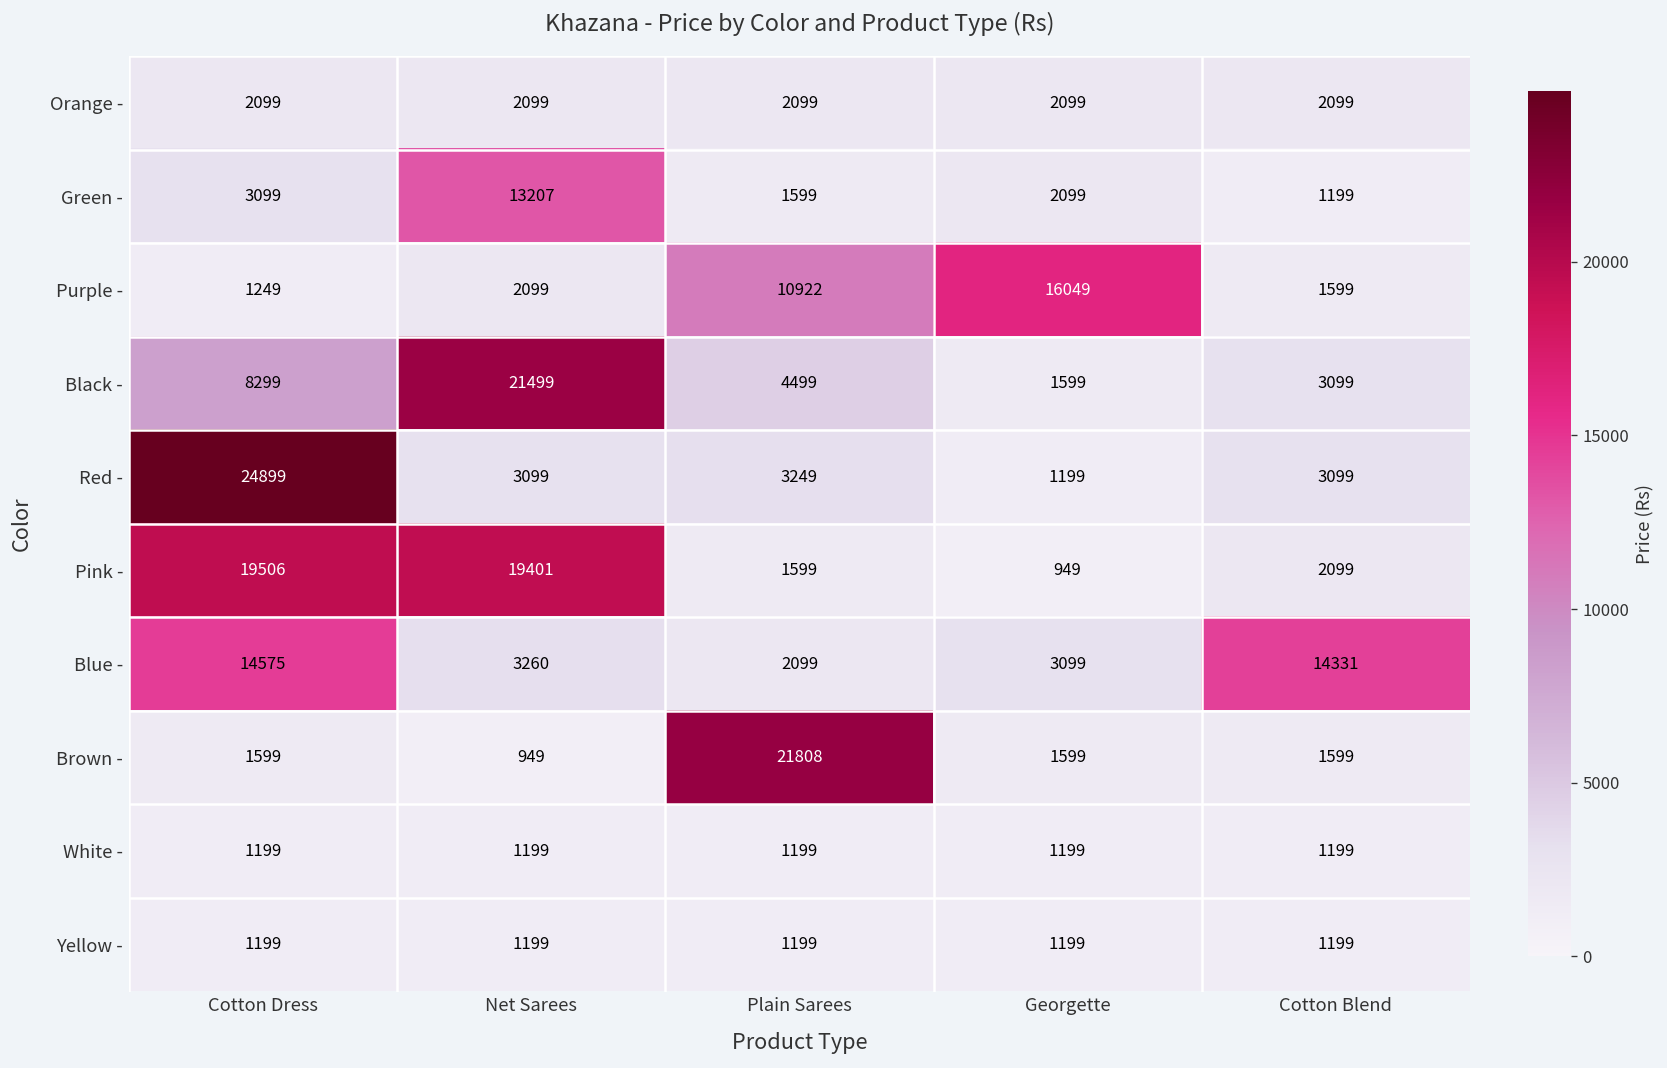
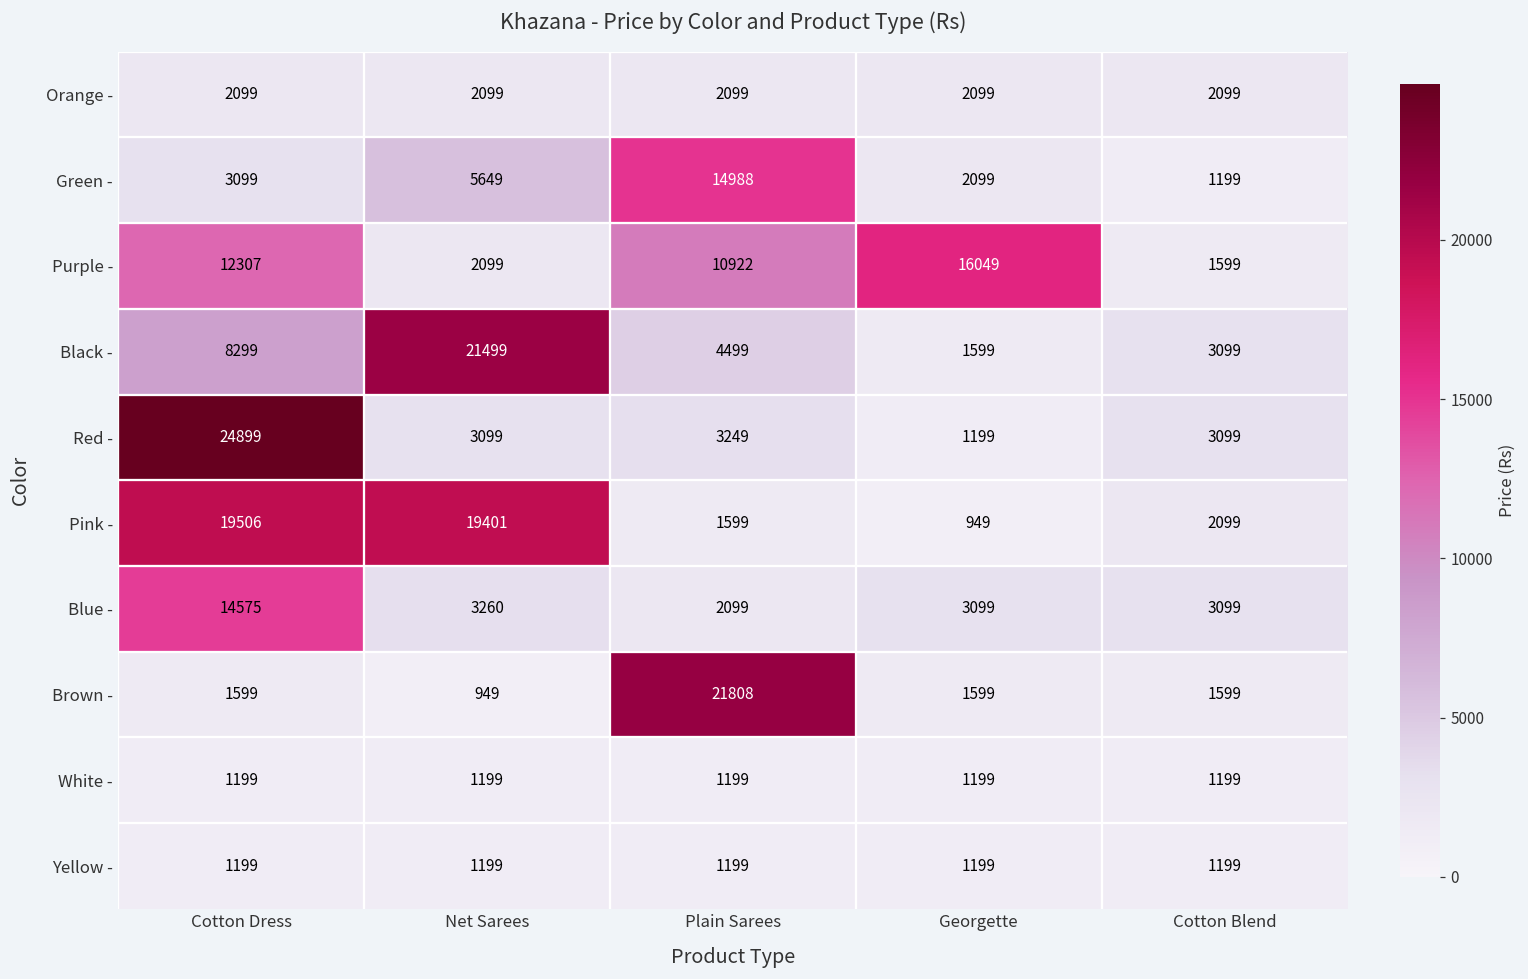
Green -, Net Sarees: 13207 -> 5649
Green -, Plain Sarees: 1599 -> 14988
Purple -, Cotton Dress: 1249 -> 12307
Blue -, Cotton Blend: 14331 -> 3099
